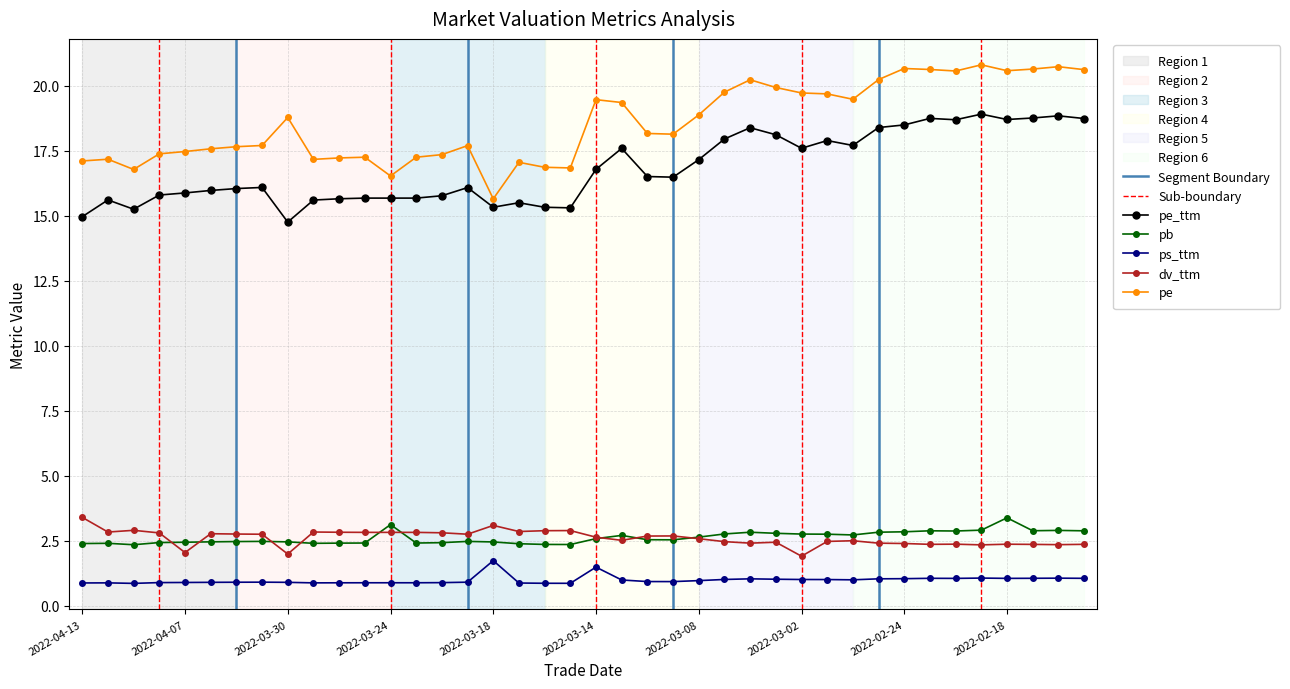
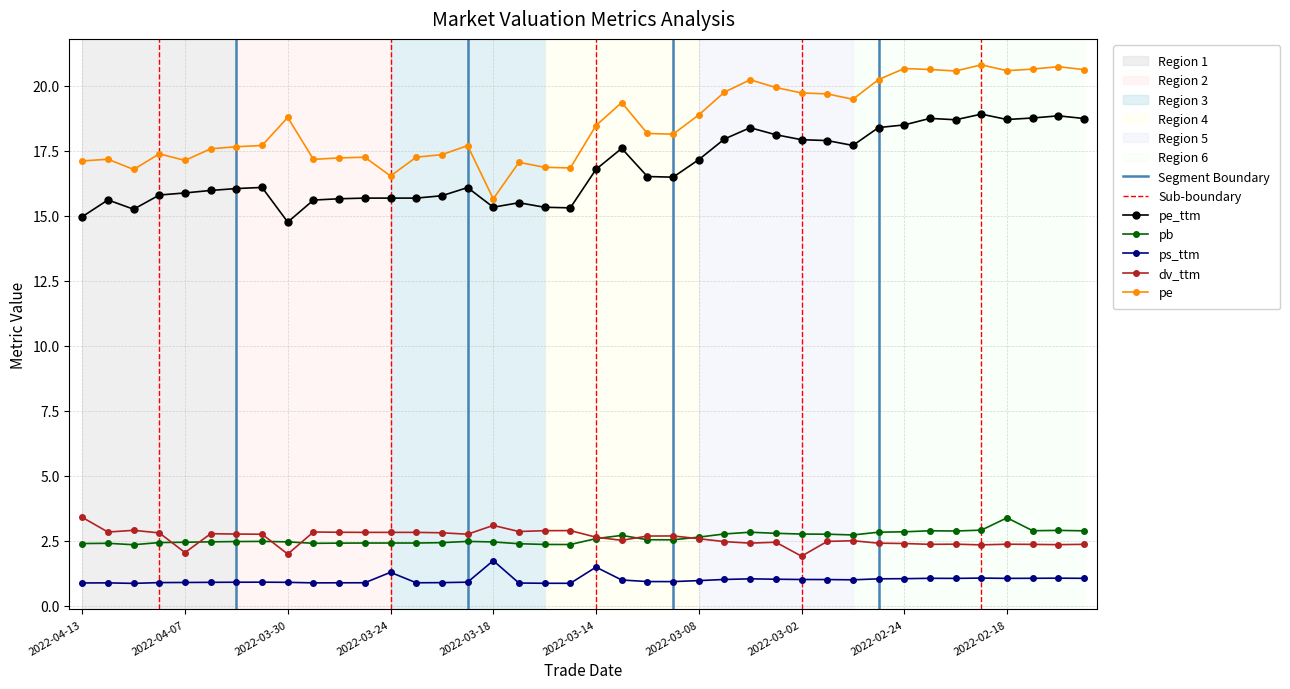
pe, 2022-04-07: 17.5 -> 17.1
pb, 2022-03-24: 3.1 -> 2.4
ps_ttm, 2022-03-24: 0.9 -> 1.3
pe, 2022-03-14: 19.5 -> 18.5
pe_ttm, 2022-03-02: 17.6 -> 17.9
